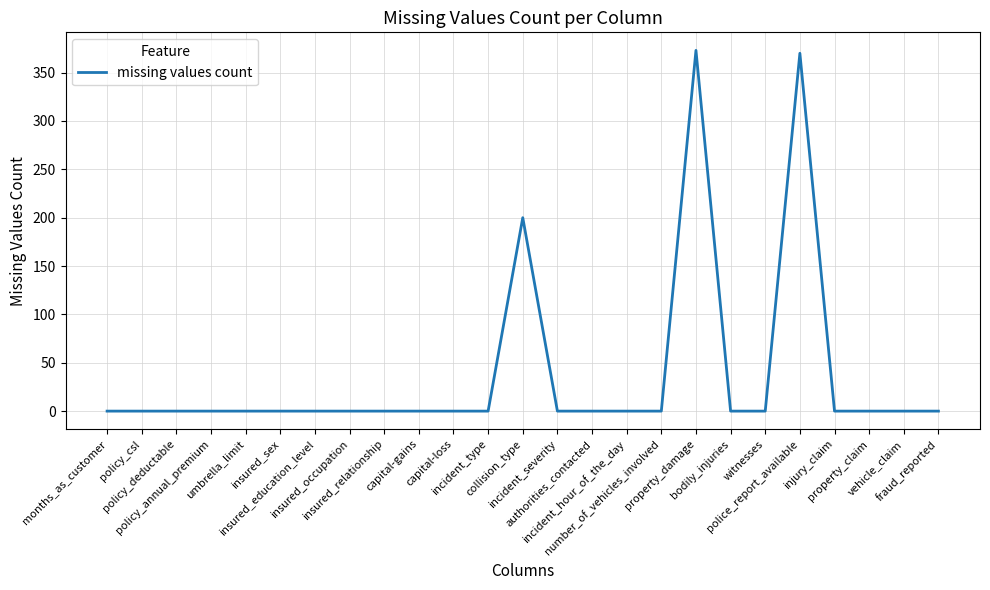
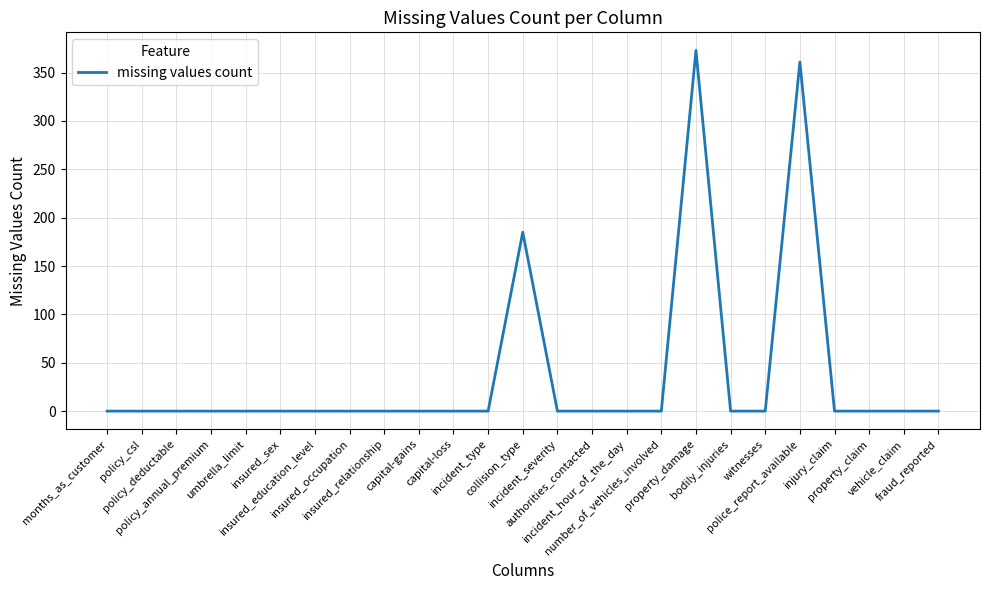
collision_type: 200 -> 190
police_report_available: 370 -> 360
